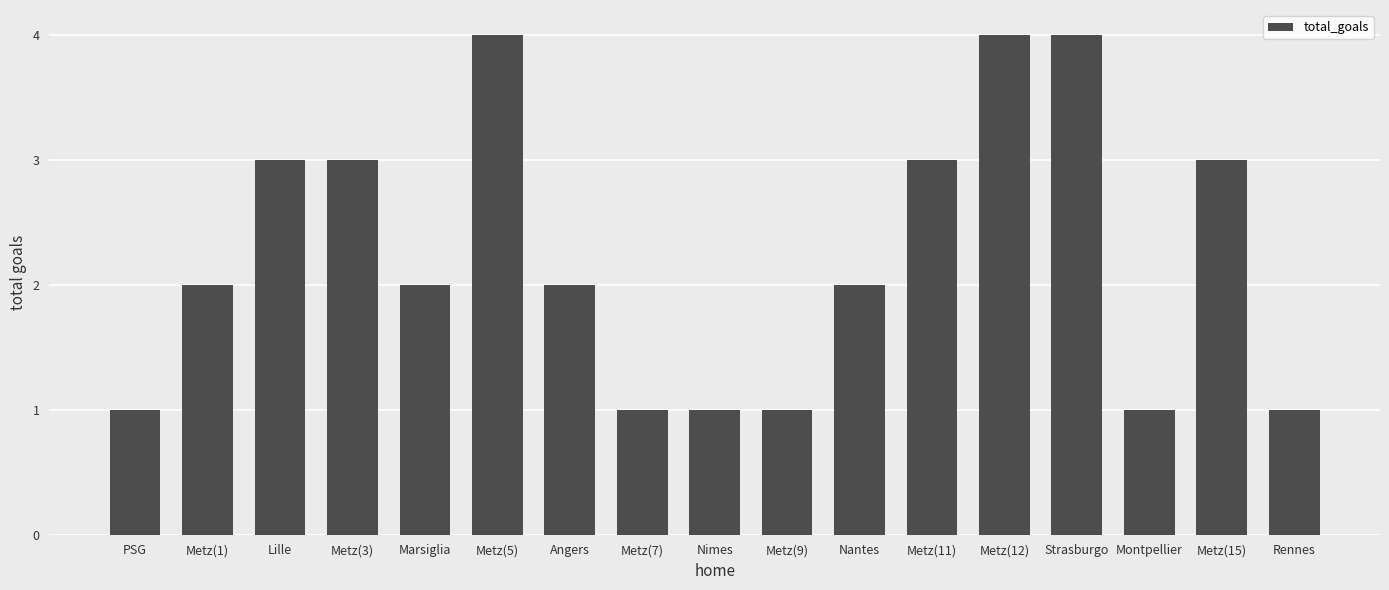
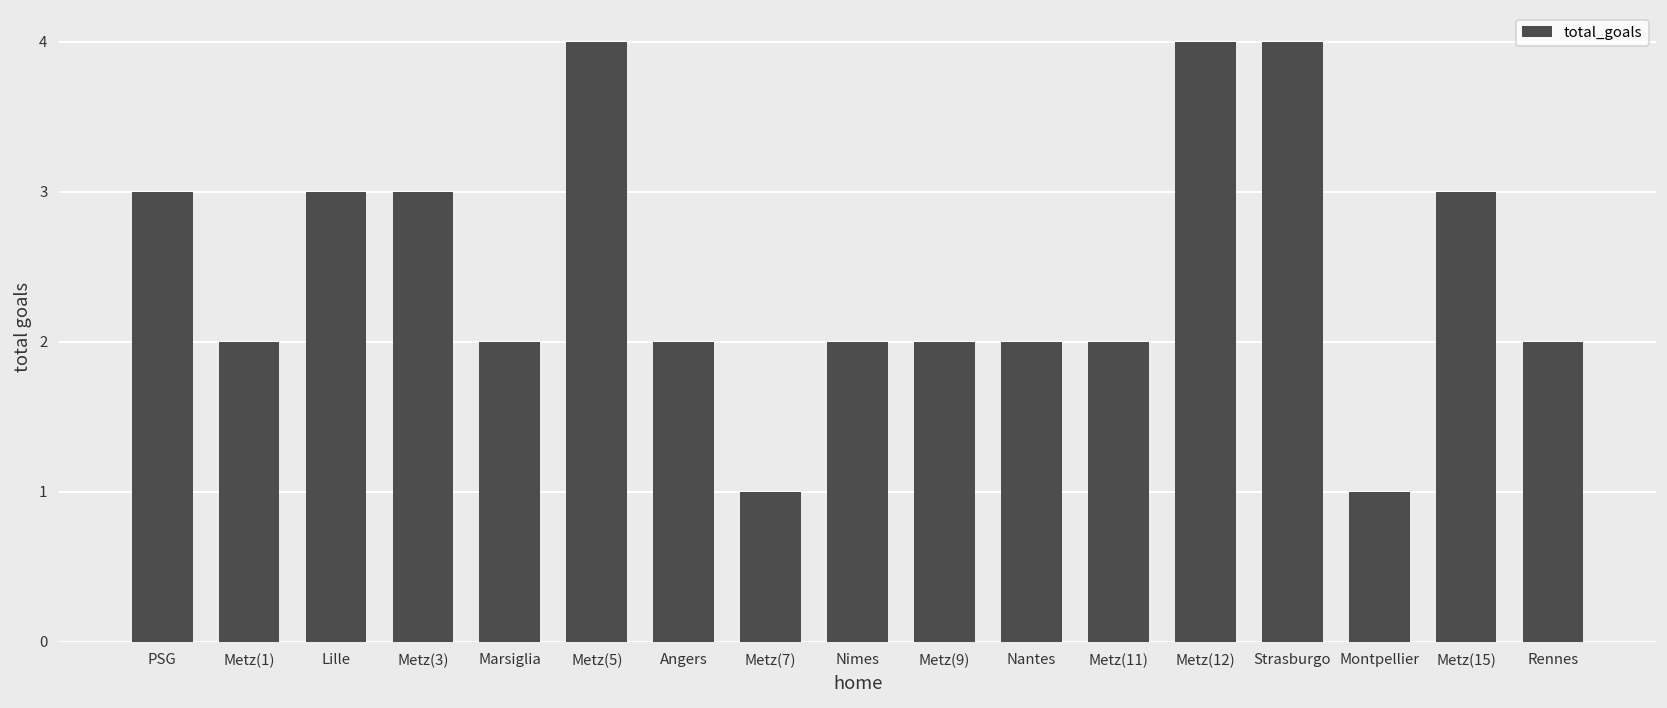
PSG: 1 -> 3
Nimes: 1 -> 2
Metz(9): 1 -> 2
Metz(11): 3 -> 2
Rennes: 1 -> 2
